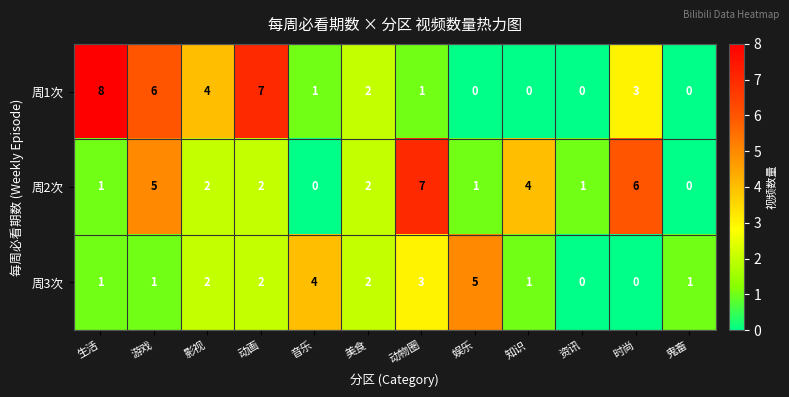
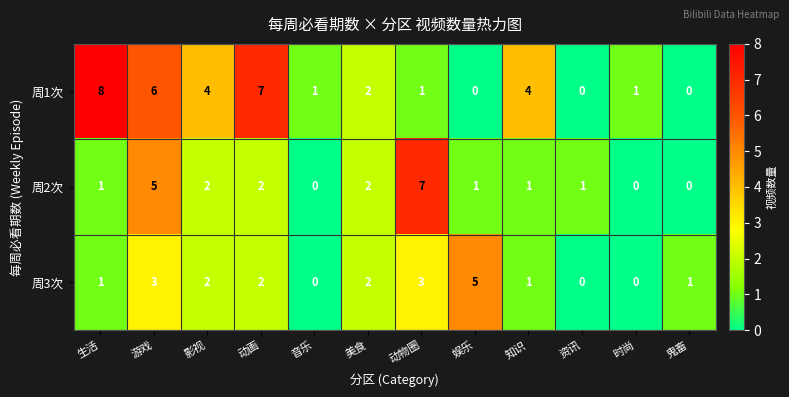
周1次, 知识: 0 -> 4
周1次, 时尚: 3 -> 1
周2次, 知识: 4 -> 1
周2次, 时尚: 6 -> 0
周3次, 游戏: 1 -> 3
周3次, 音乐: 4 -> 0
